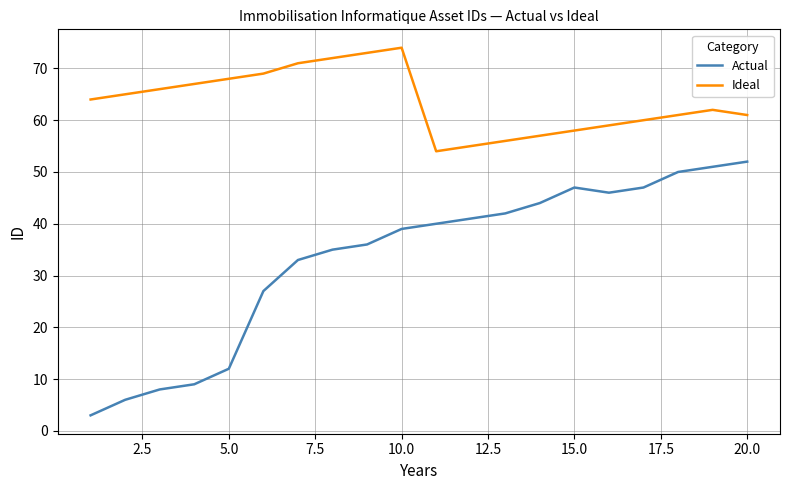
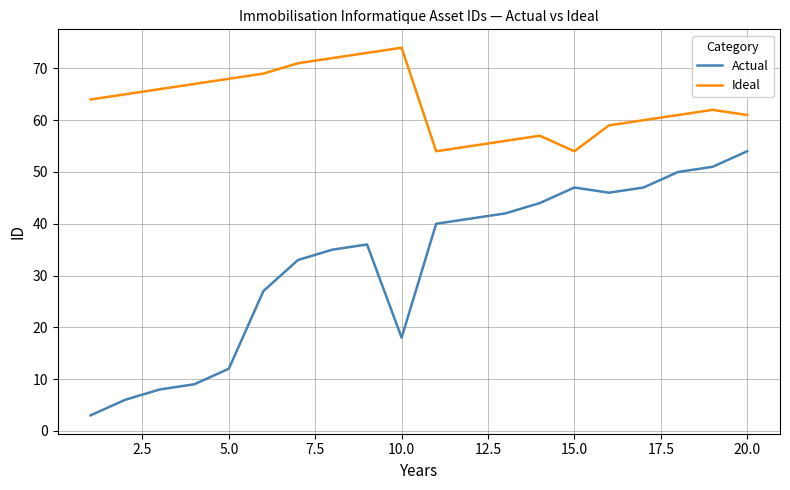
Actual, 10.0: 39 -> 18
Ideal, 15.0: 58 -> 54
Actual, 20.0: 52 -> 54
